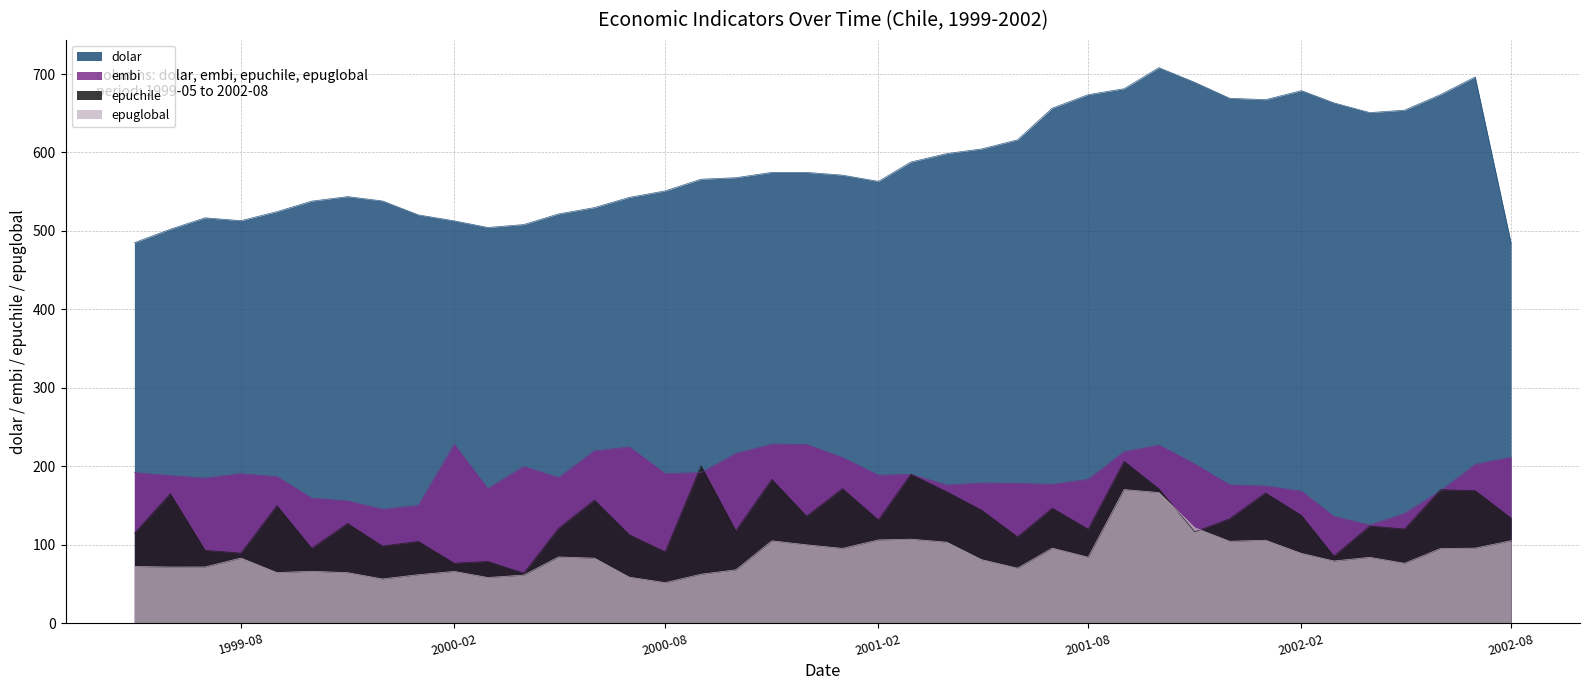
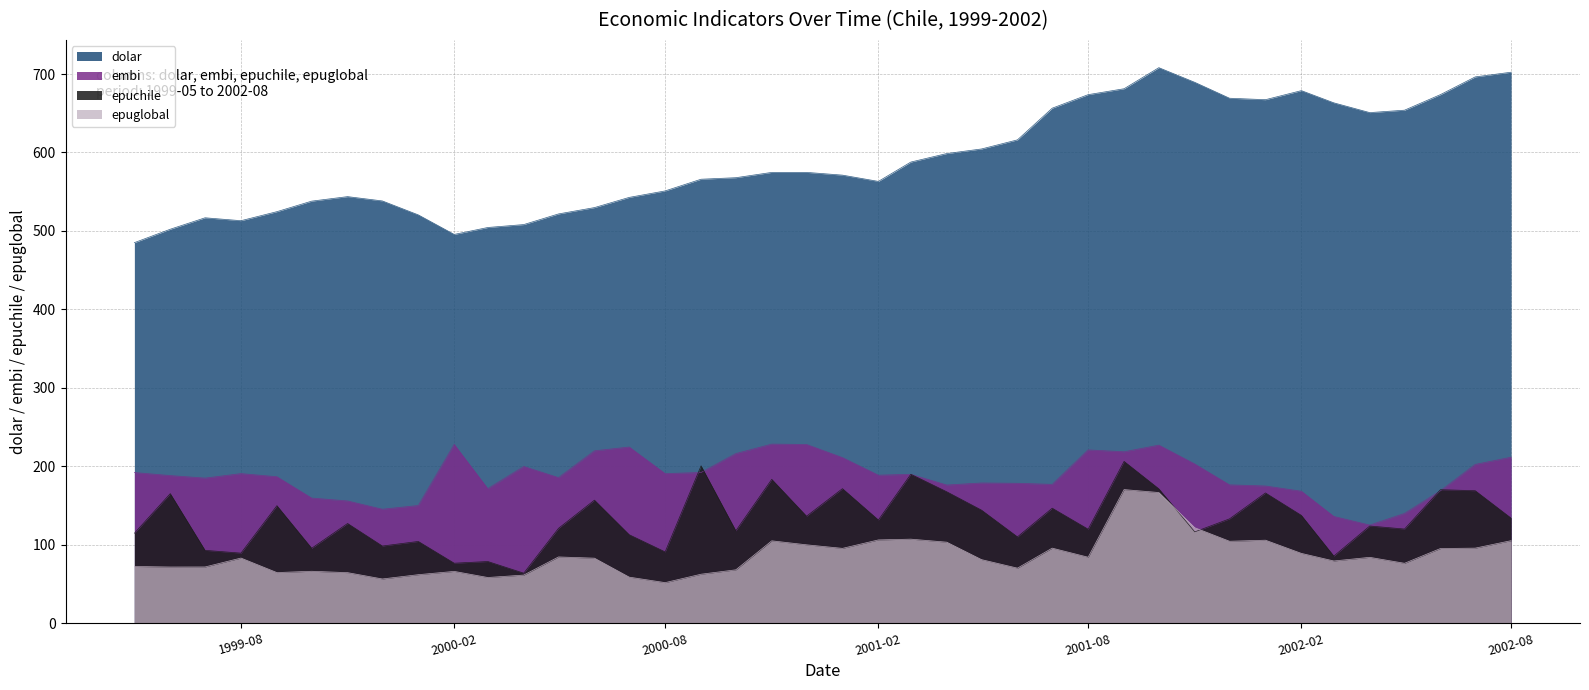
dolar, 2000-02: 510 -> 500
embi, 2001-08: 180 -> 220
dolar, 2002-08: 480 -> 700
